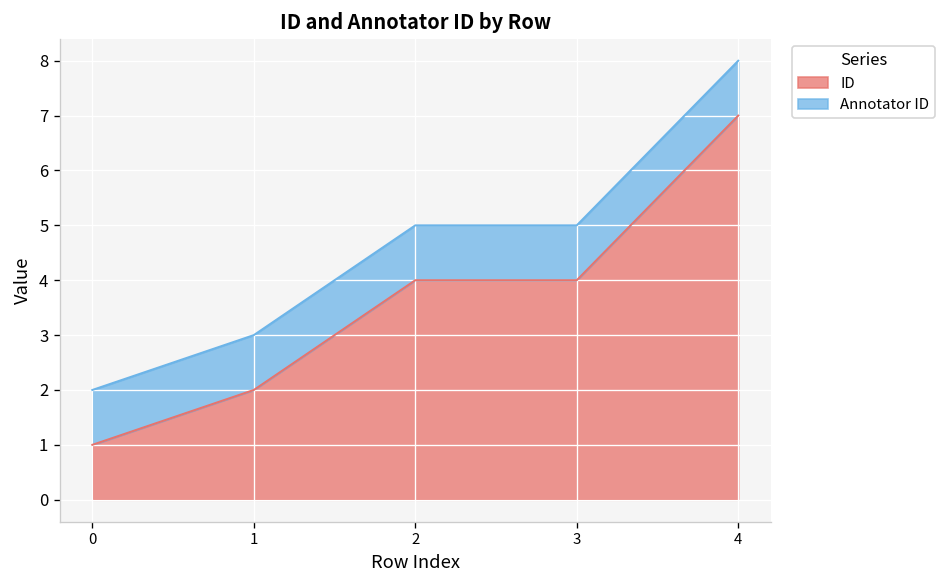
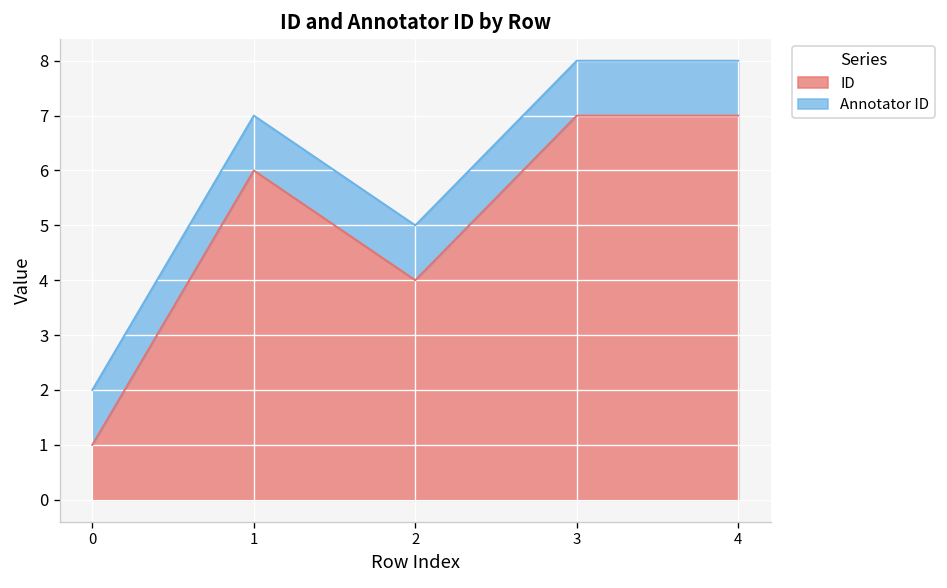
ID, 1: 2 -> 6
ID, 3: 4 -> 7
